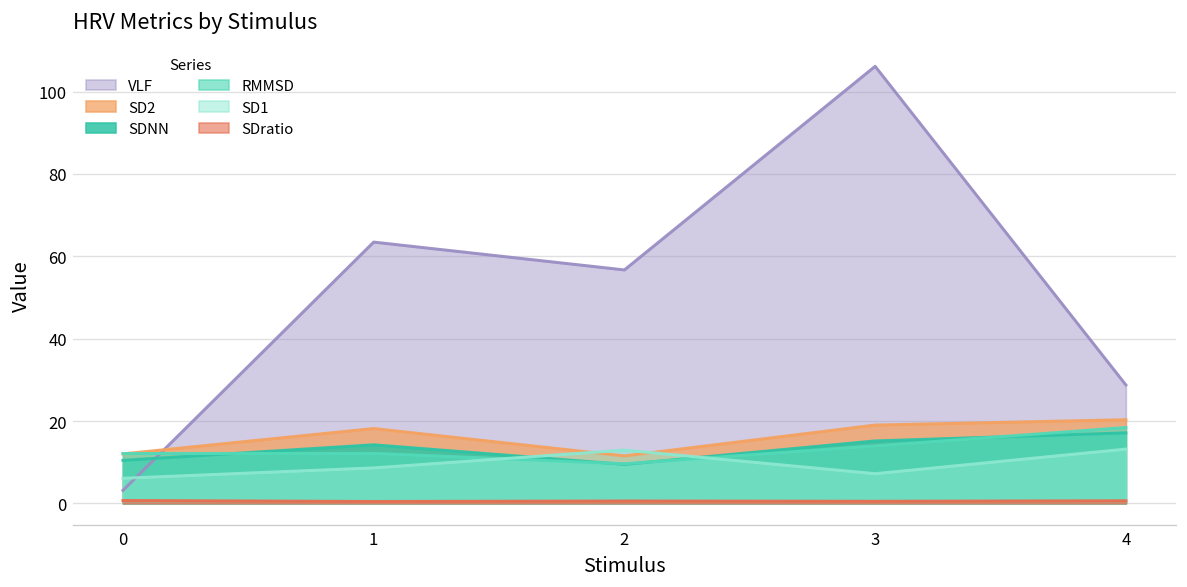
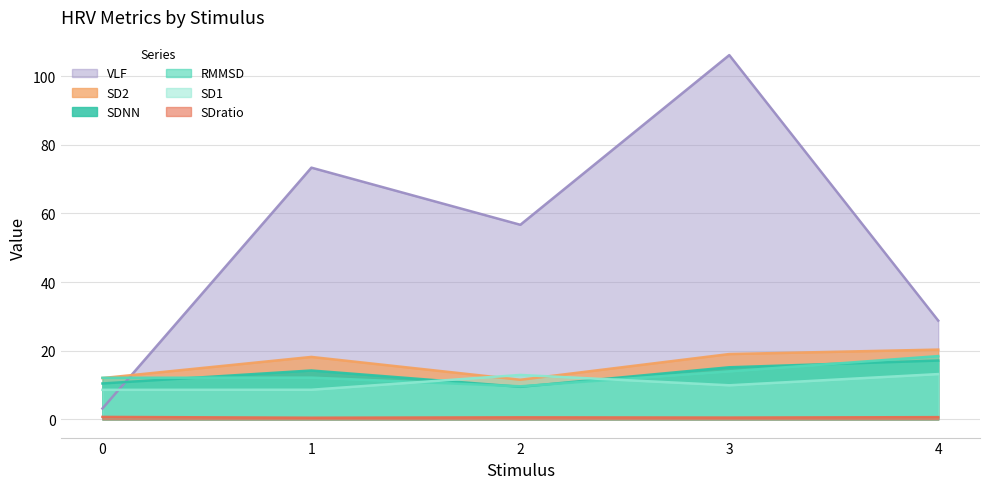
SD1, 0: 6 -> 9
VLF, 1: 63 -> 73
SD1, 3: 7 -> 10
